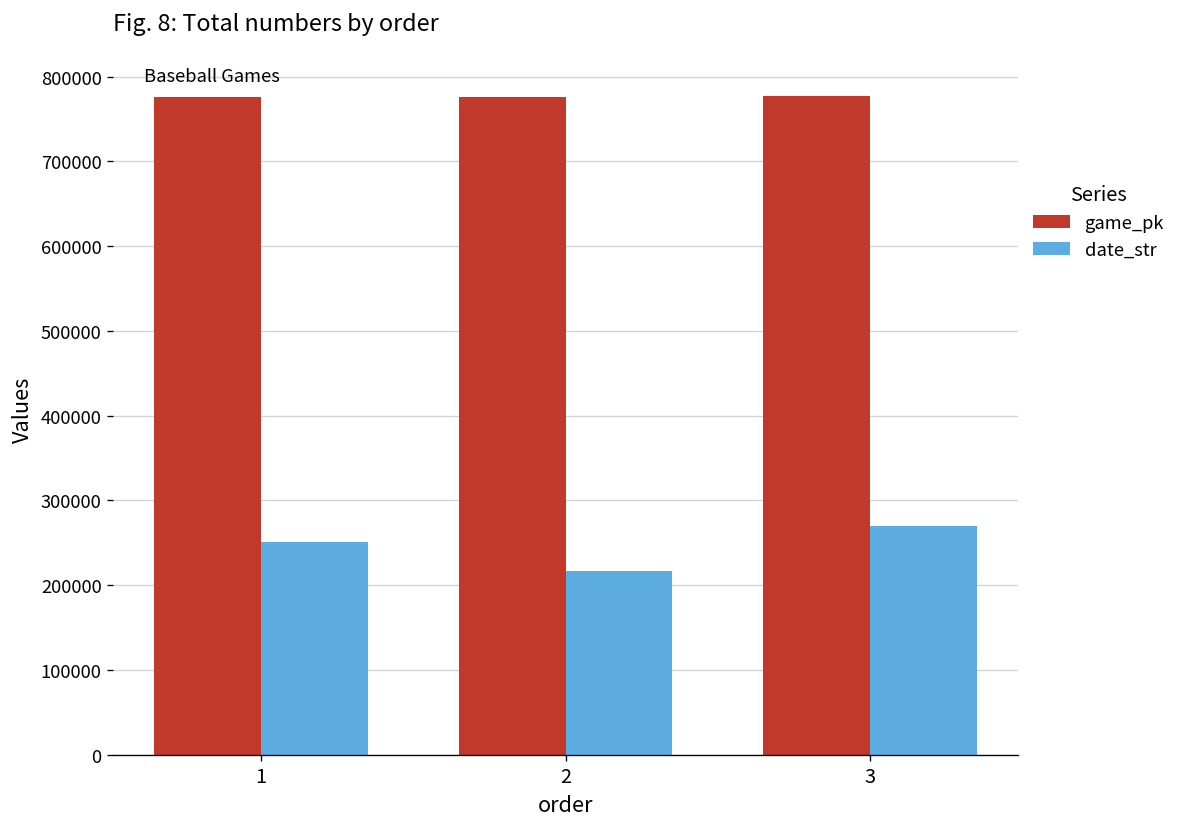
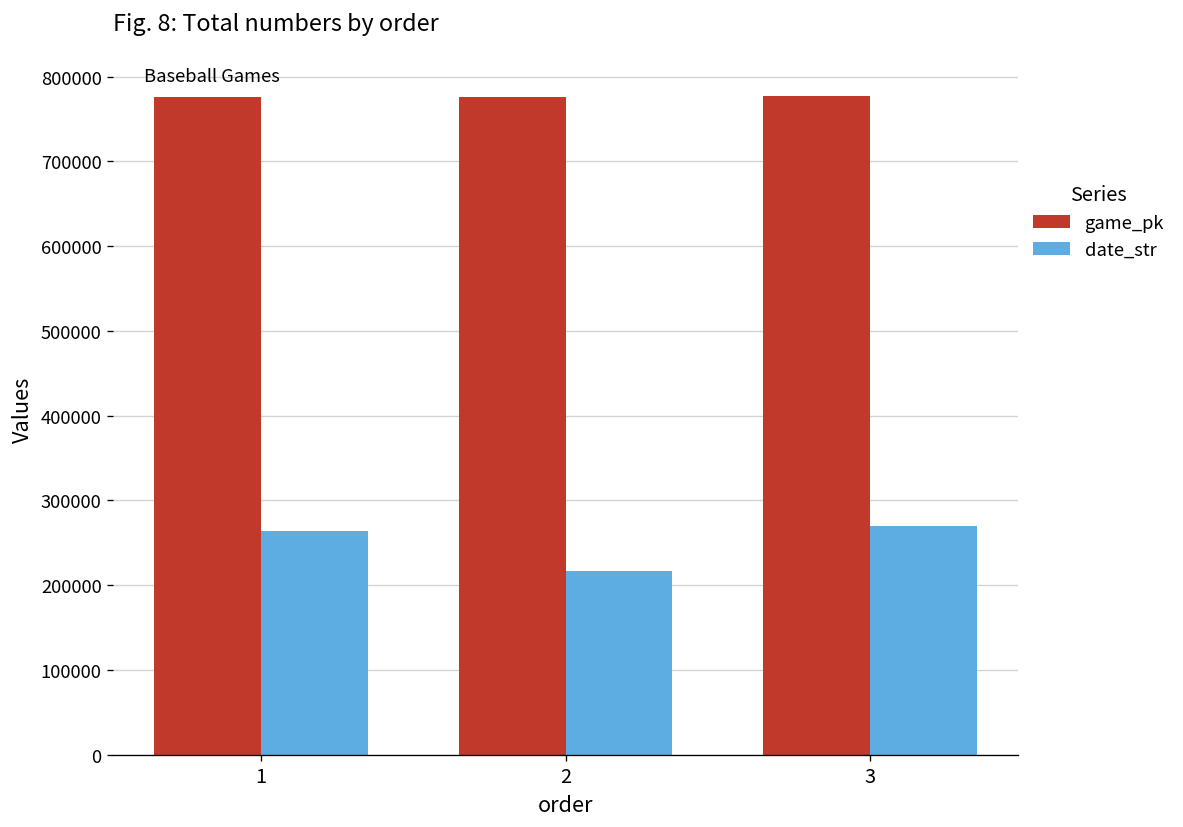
date_str, 1: 250000 -> 260000
